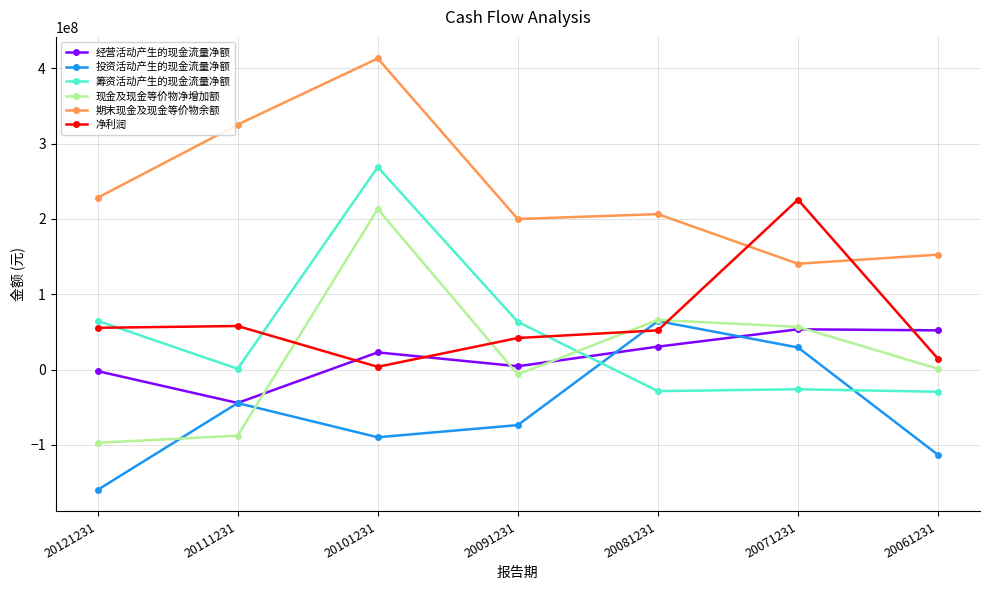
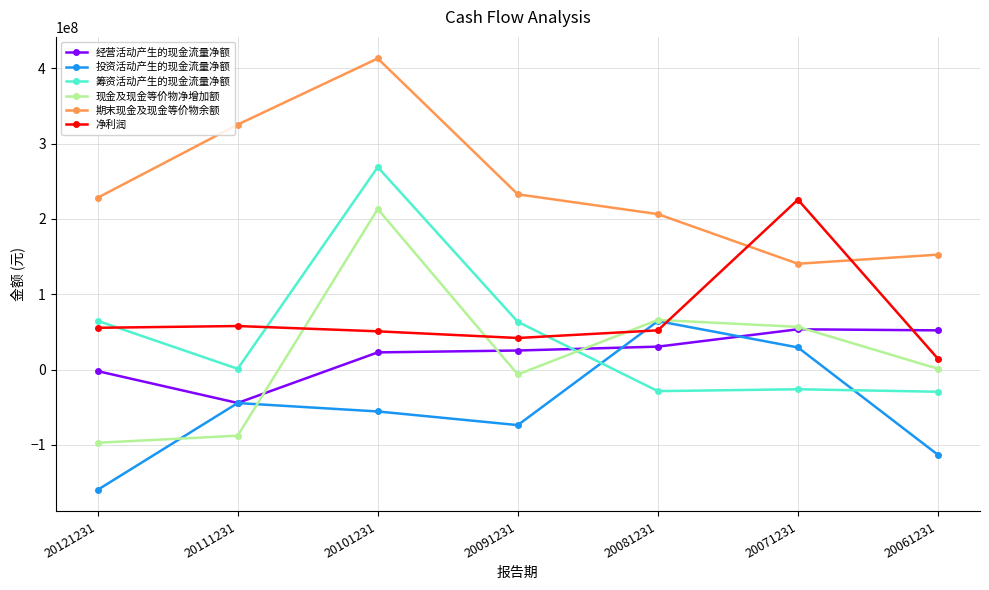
投资活动产生的现金流量净额, 20101231: -90000000 -> -60000000
净利润, 20101231: 0 -> 50000000
经营活动产生的现金流量净额, 20091231: 0 -> 30000000
期末现金及现金等价物余额, 20091231: 200000000 -> 230000000
